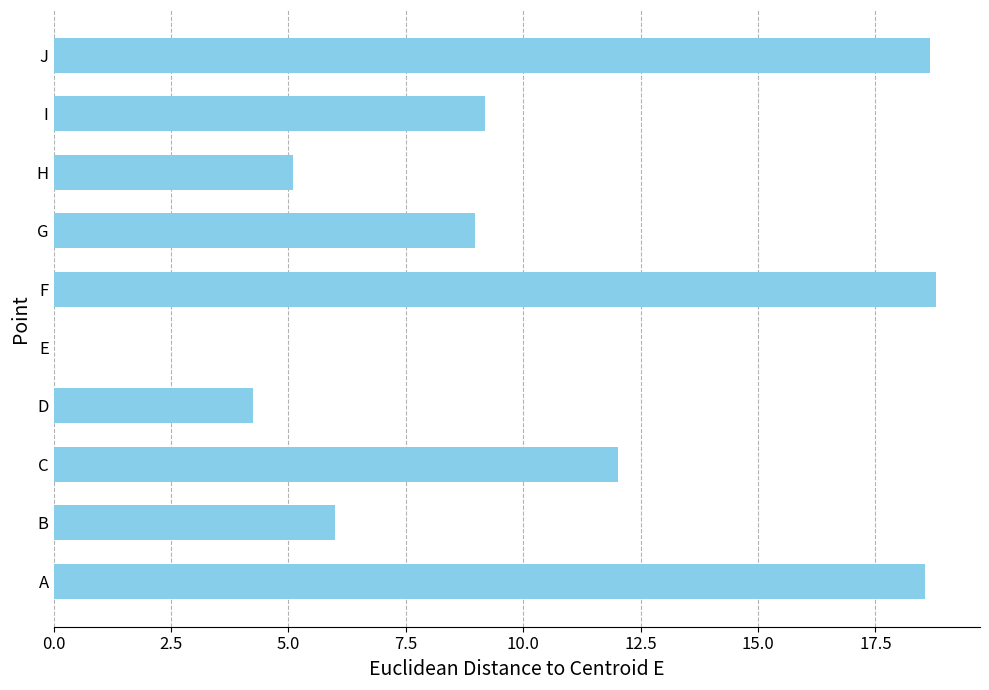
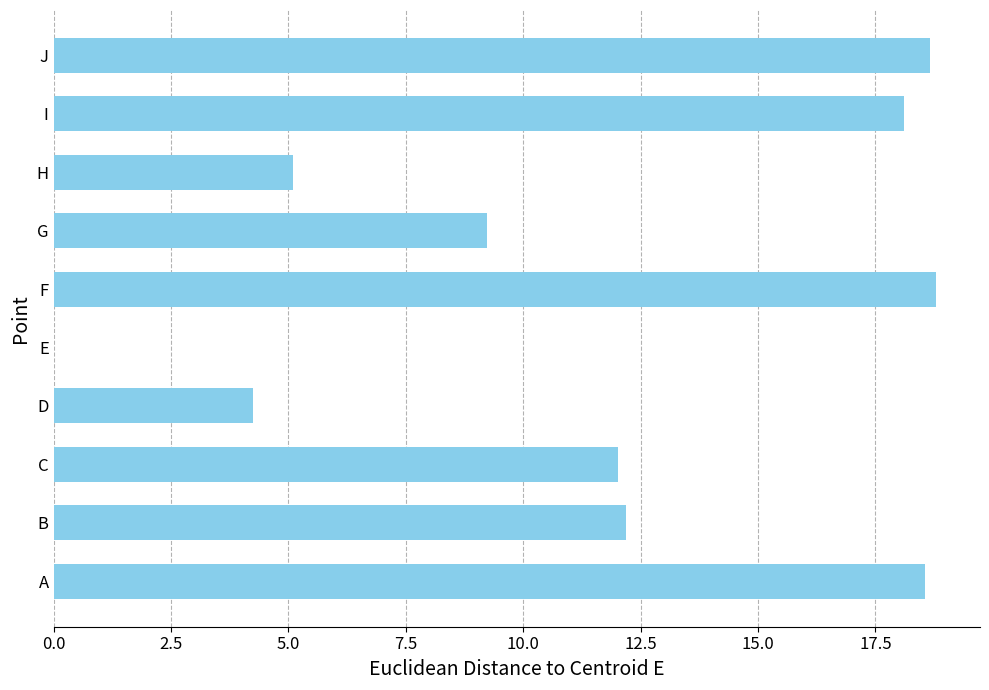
I: 9.2 -> 18.1
G: 9.0 -> 9.2
B: 6.0 -> 12.2
